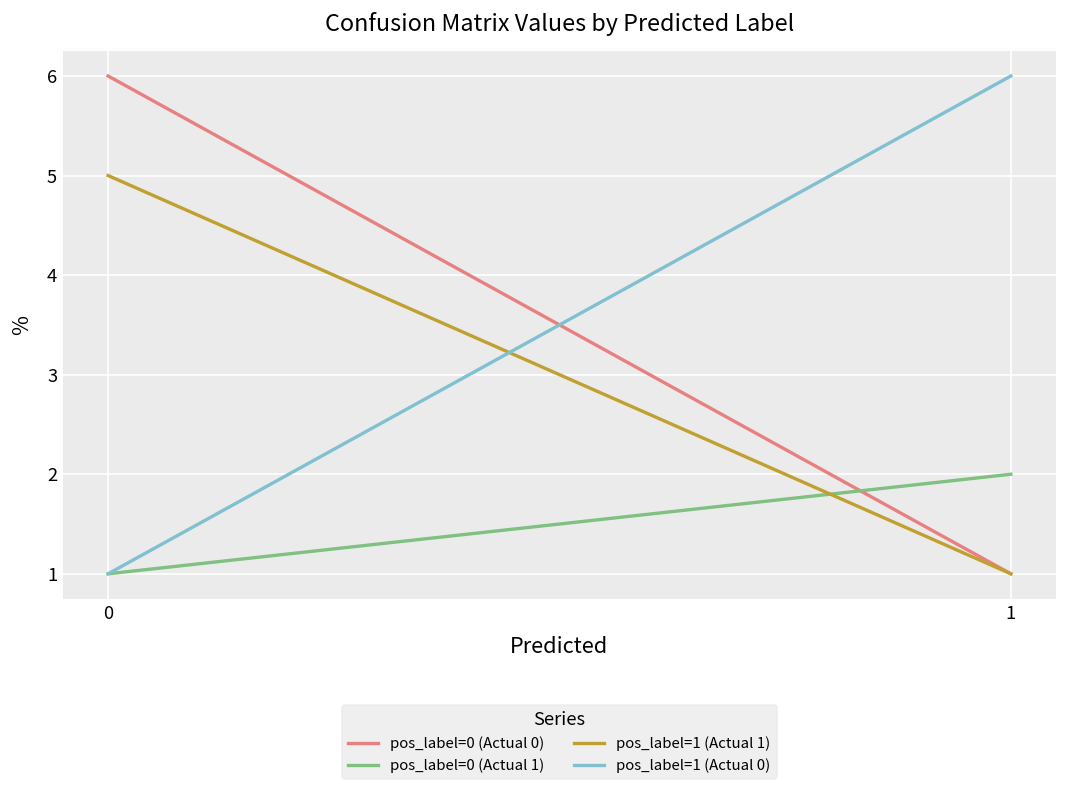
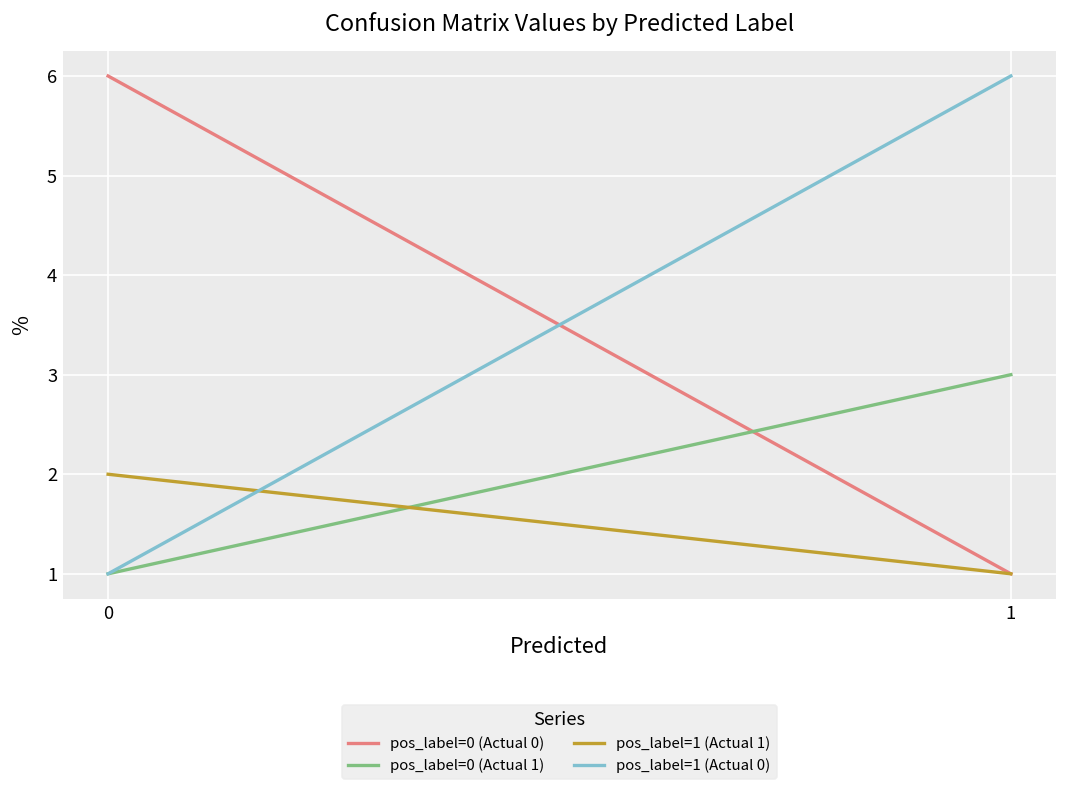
pos_label=1 (Actual 1), 0: 5 -> 2
pos_label=0 (Actual 1), 1: 2 -> 3
